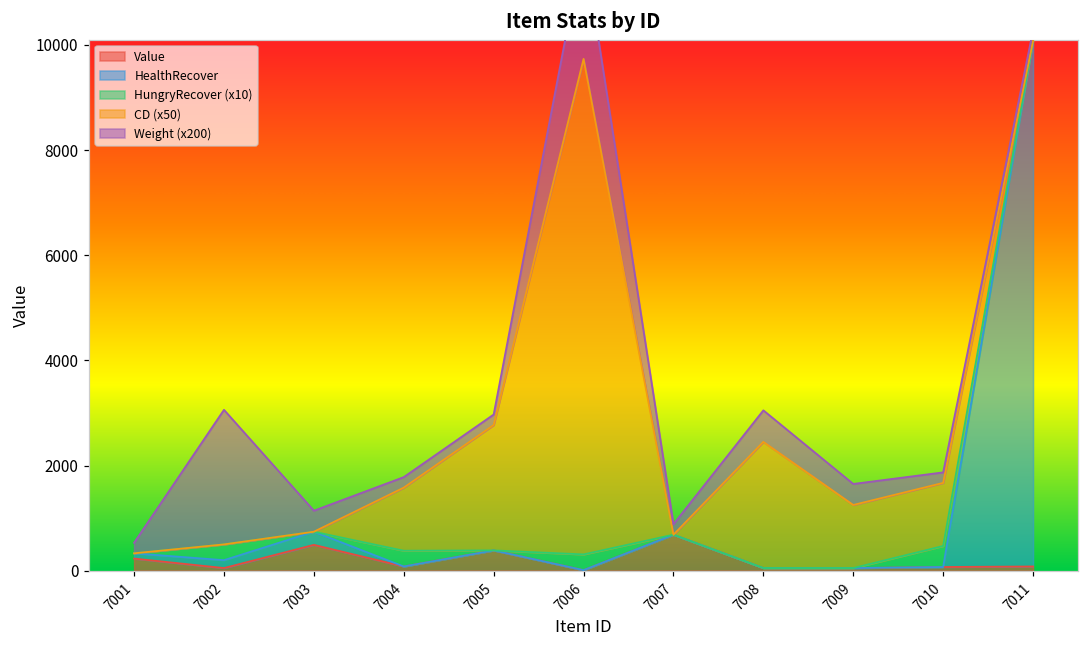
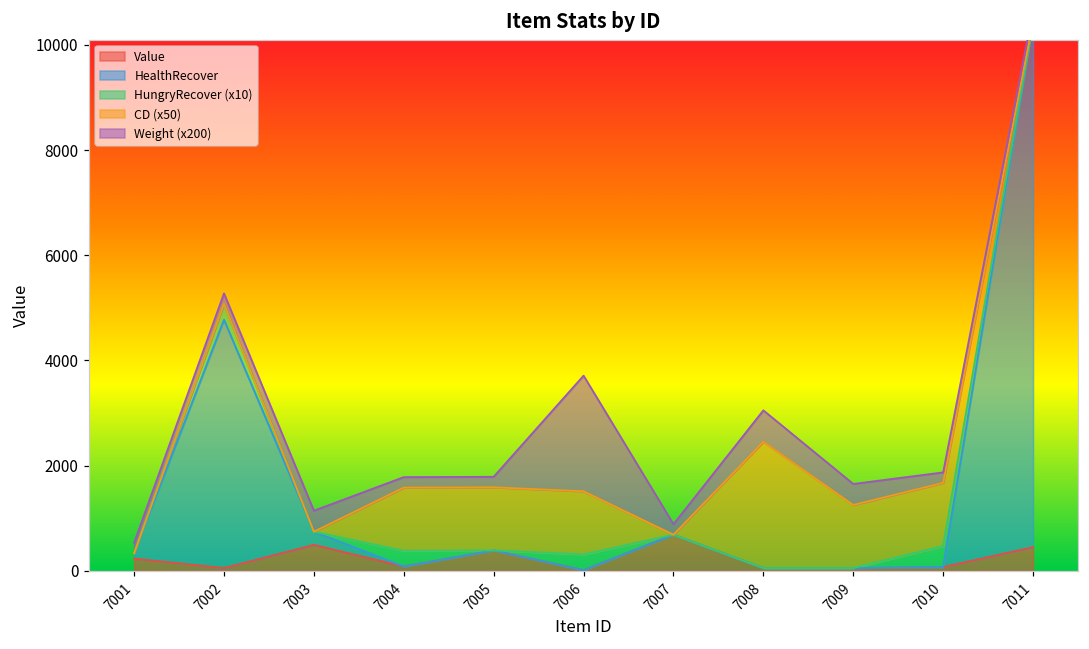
HealthRecover, 7002: 200 -> 4700
Weight (x200), 7002: 2600 -> 200
CD (x50), 7005: 2400 -> 1200
CD (x50), 7006: 9400 -> 1200
Value, 7011: 100 -> 400
